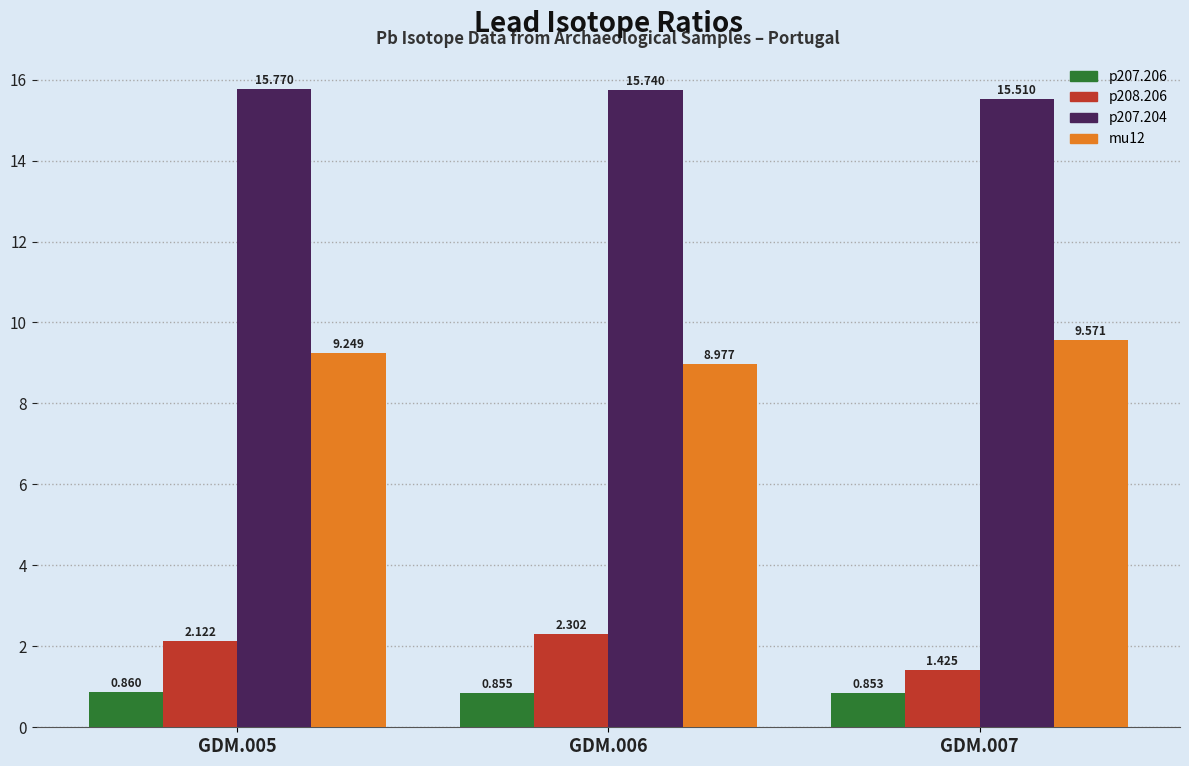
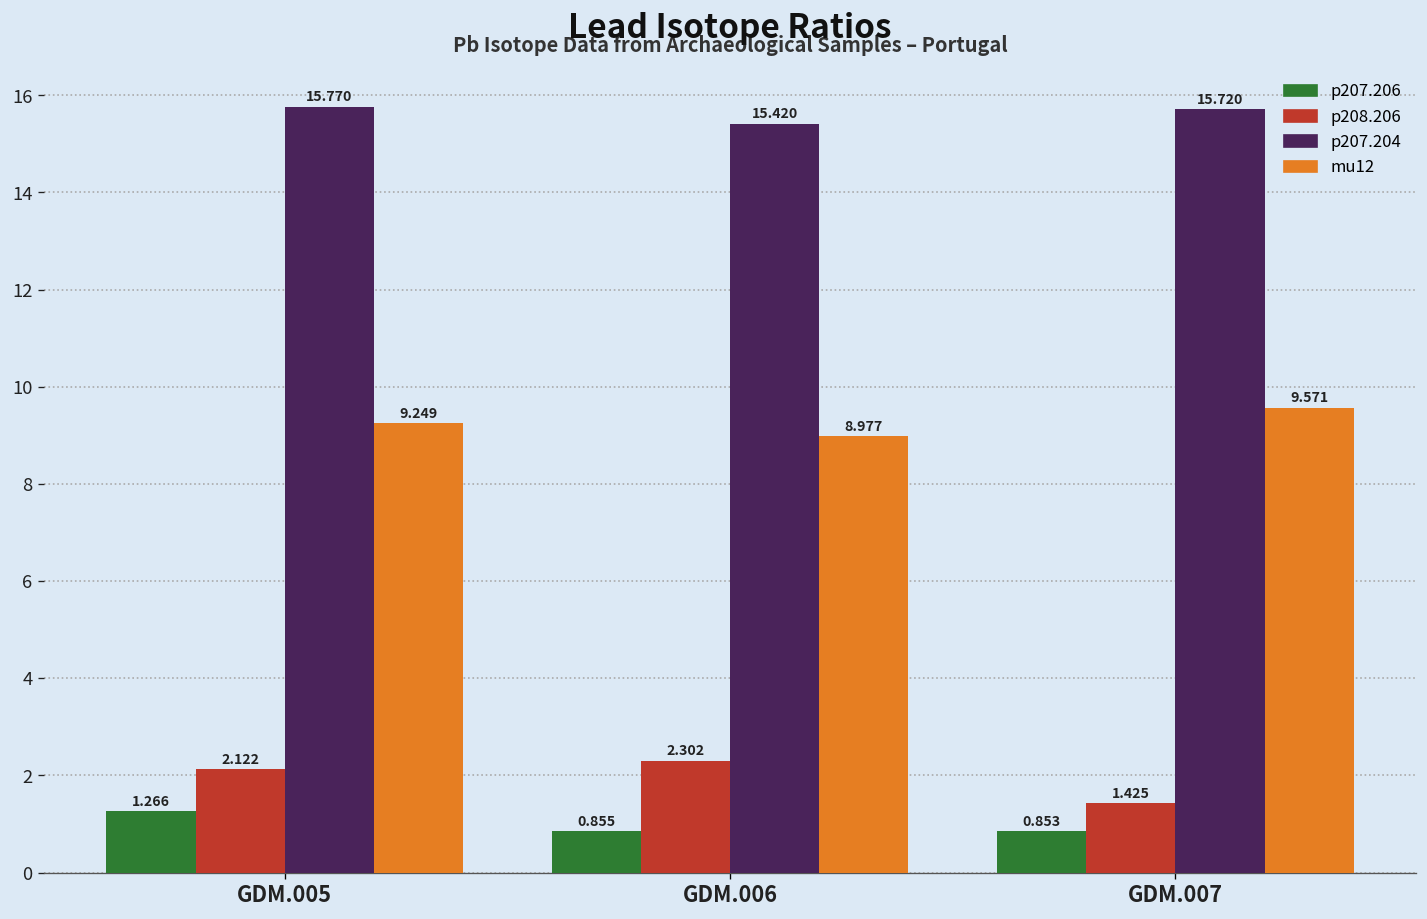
p207.206, GDM.005: 0.860 -> 1.266
p207.204, GDM.006: 15.740 -> 15.420
p207.204, GDM.007: 15.510 -> 15.720
